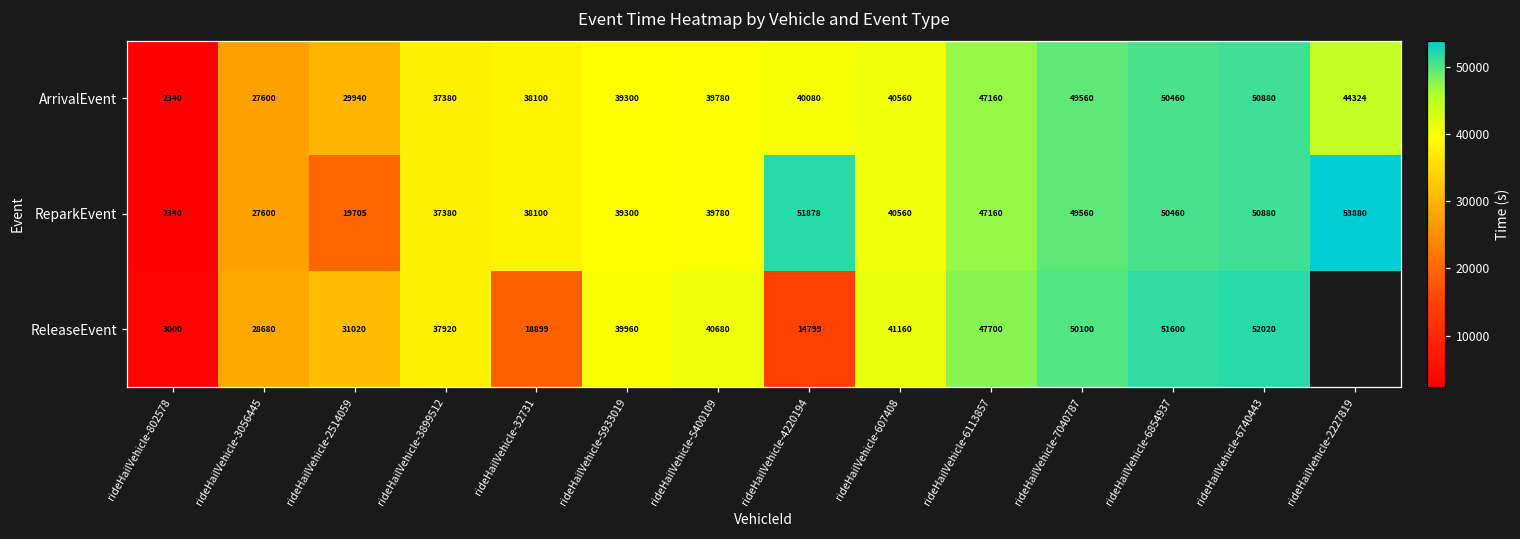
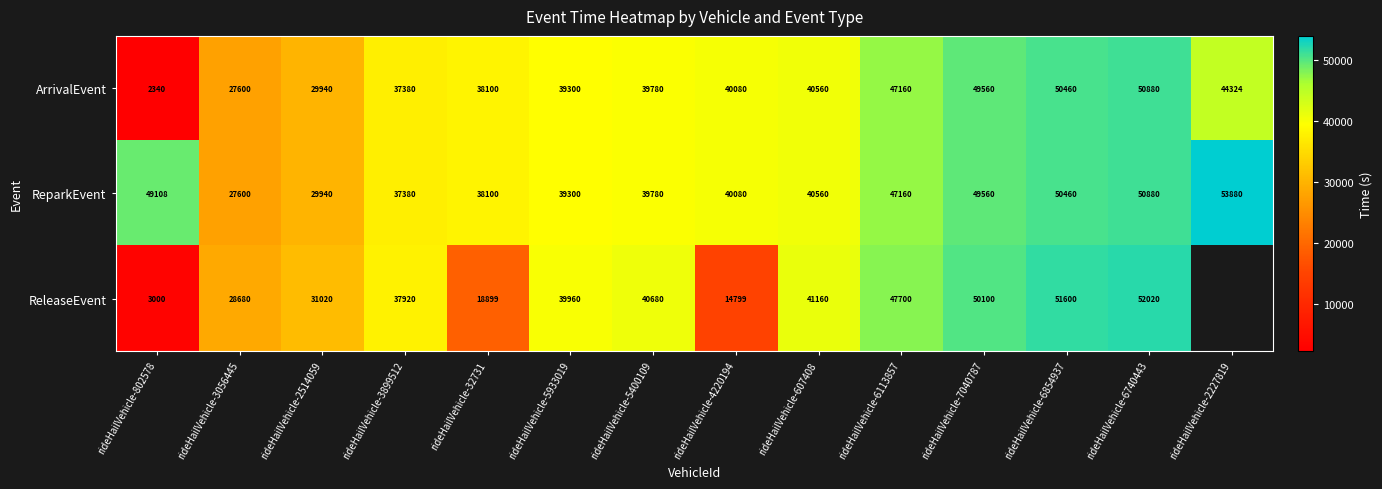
ReparkEvent, rideHailVehicle-802578: 2340 -> 49108
ReparkEvent, rideHailVehicle-2514059: 19705 -> 29940
ReparkEvent, rideHailVehicle-4220194: 51878 -> 40080
